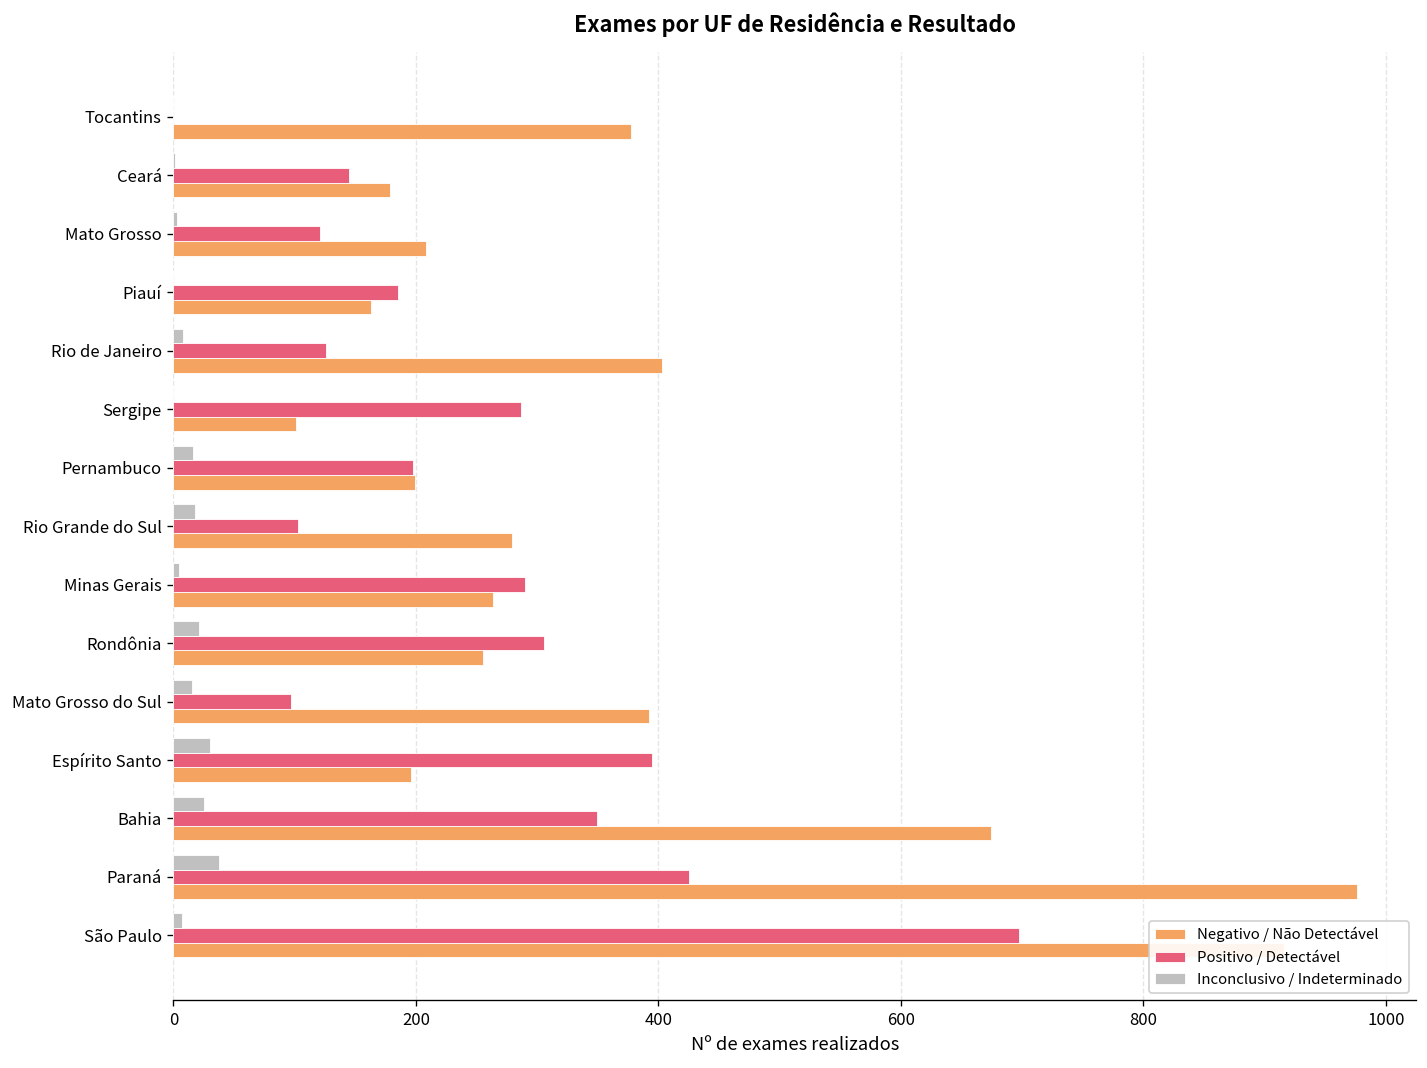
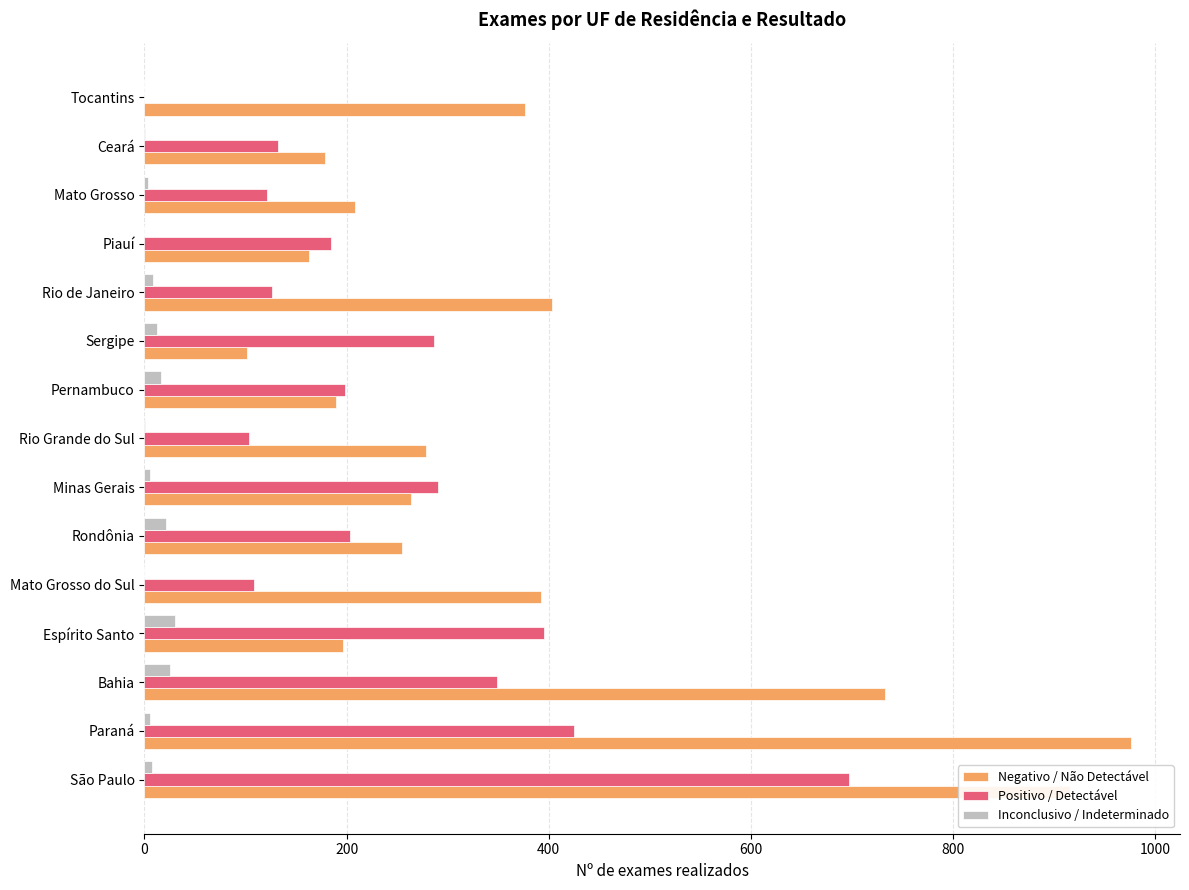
Positivo / Detectável, Ceará: 145 -> 132
Inconclusivo / Indeterminado, Sergipe: 0 -> 12
Negativo / Não Detectável, Pernambuco: 199 -> 190
Inconclusivo / Indeterminado, Rio Grande do Sul: 18 -> 1
Positivo / Detectável, Rondônia: 306 -> 203
Inconclusivo / Indeterminado, Mato Grosso do Sul: 15 -> 0
Positivo / Detectável, Mato Grosso do Sul: 97 -> 108
Negativo / Não Detectável, Bahia: 674 -> 733
Inconclusivo / Indeterminado, Paraná: 38 -> 5
